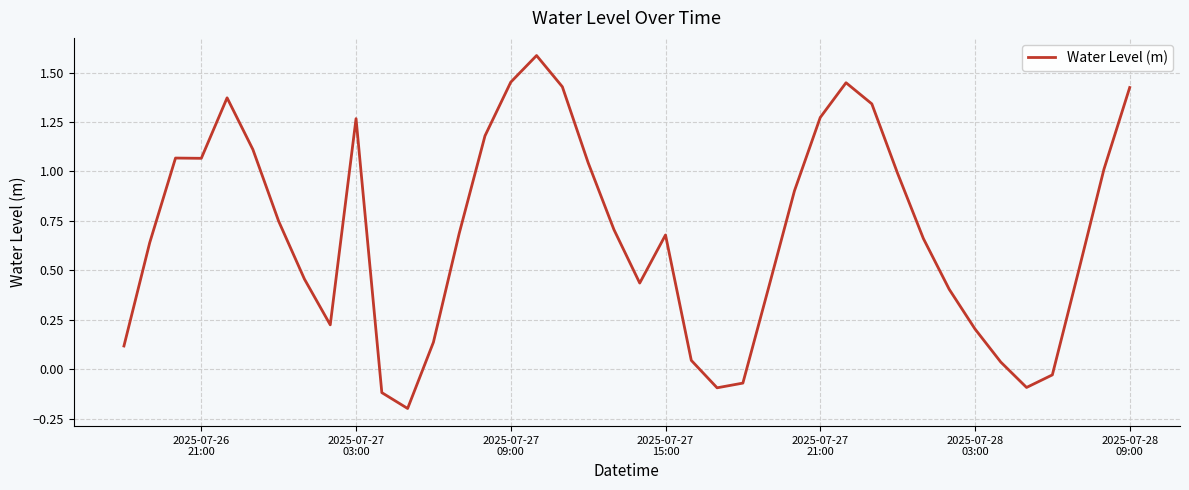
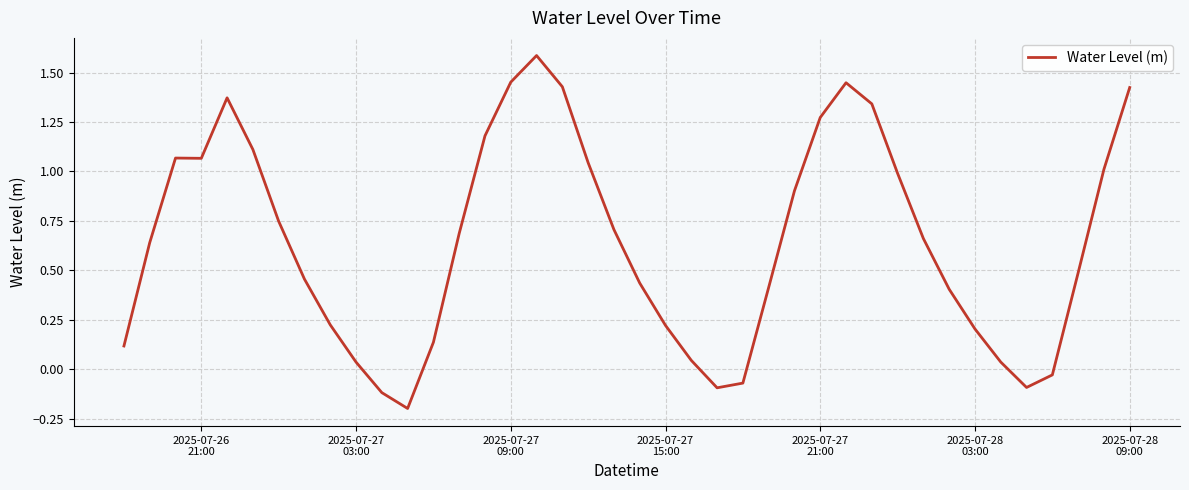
2025-07-27 03:00: 1.27 -> 0.04
2025-07-27 15:00: 0.68 -> 0.22
